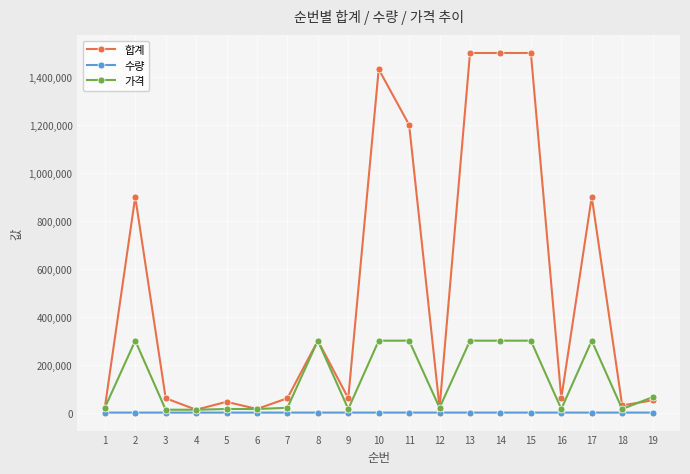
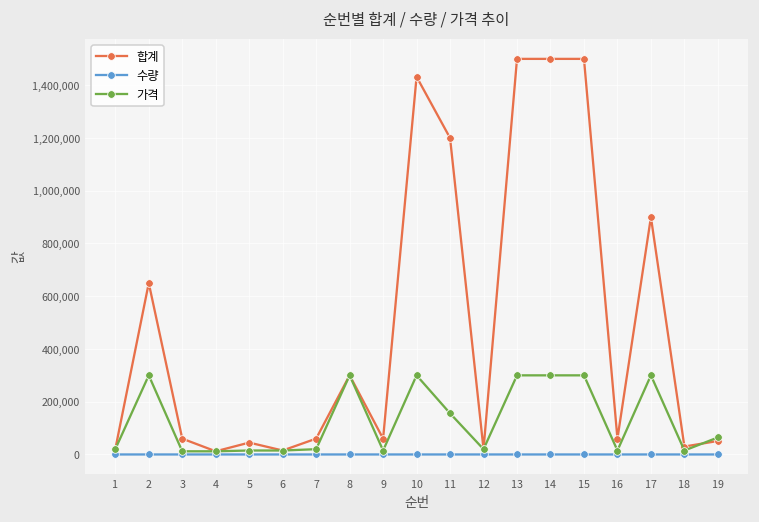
합계, 2: 900,000 -> 650,000
가격, 11: 300,000 -> 160,000
